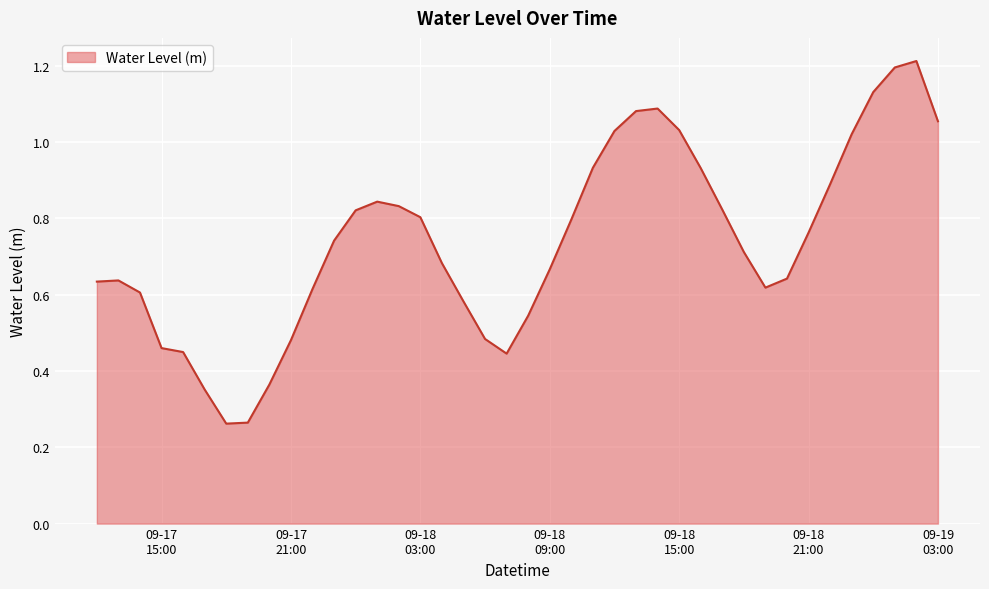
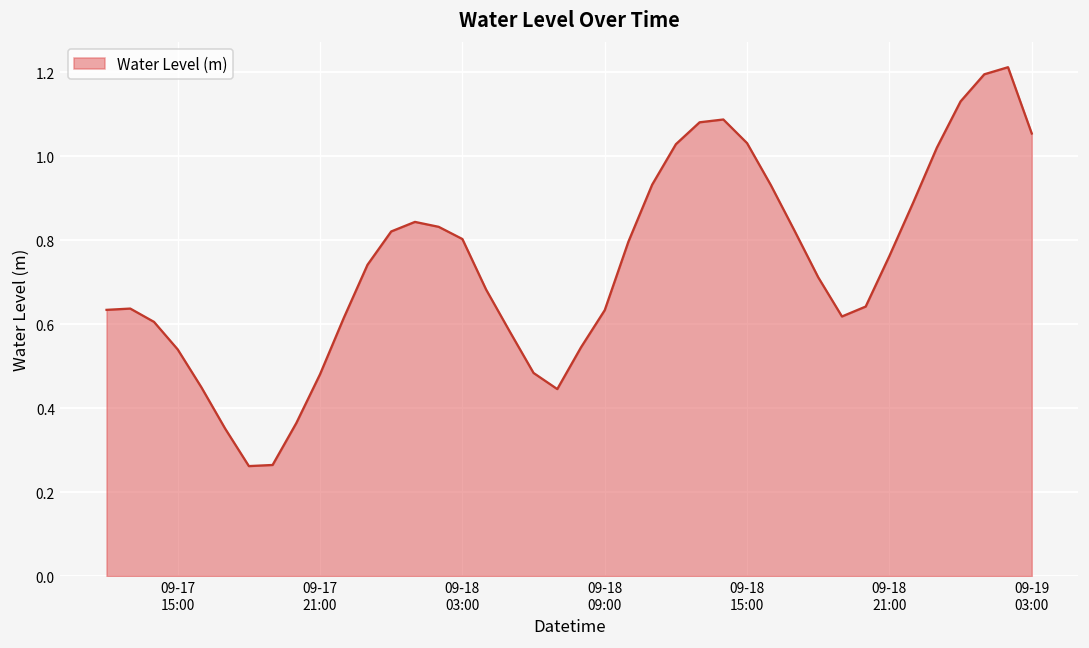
09-17 15:00: 0.46 -> 0.54
09-18 09:00: 0.67 -> 0.63
